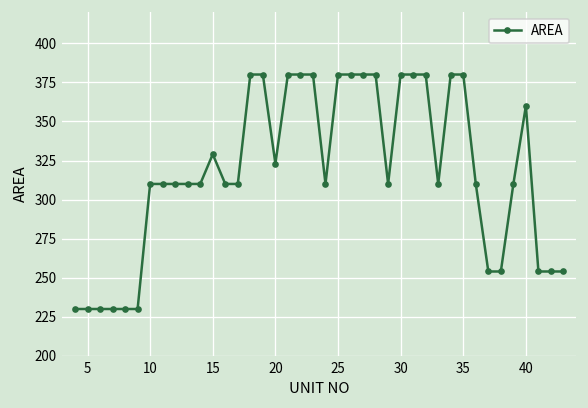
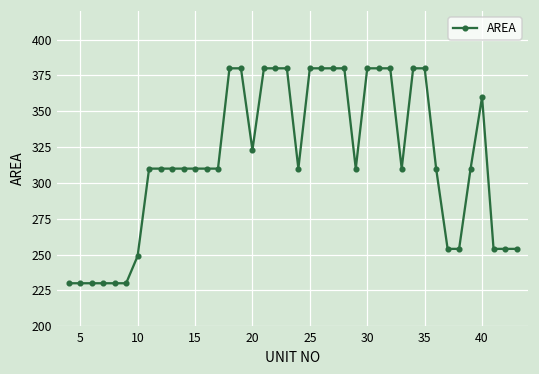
10: 310 -> 249
15: 329 -> 310
